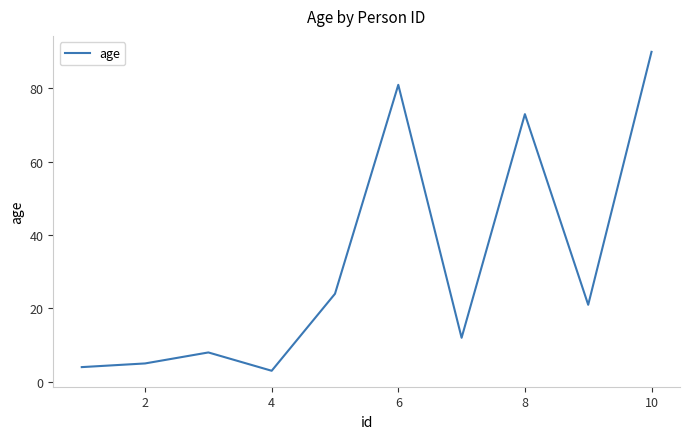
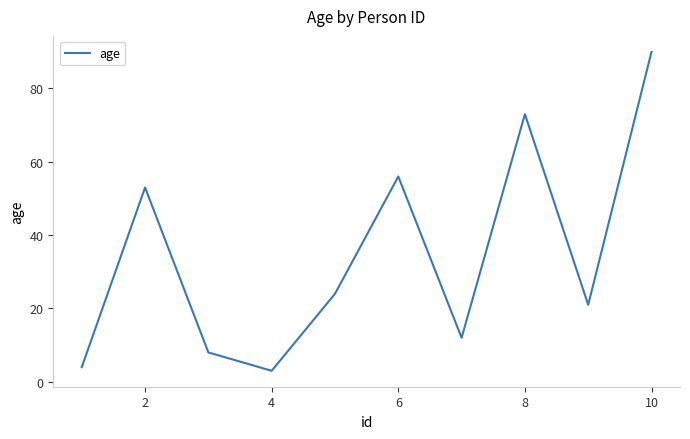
2: 5 -> 53
6: 81 -> 56
